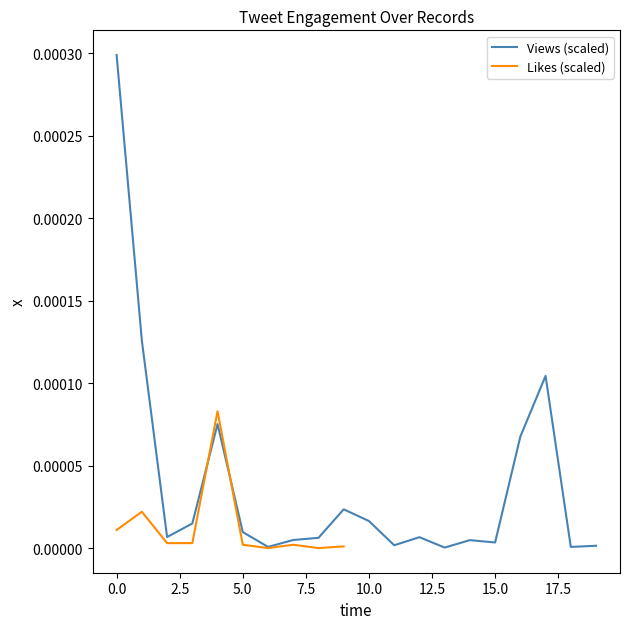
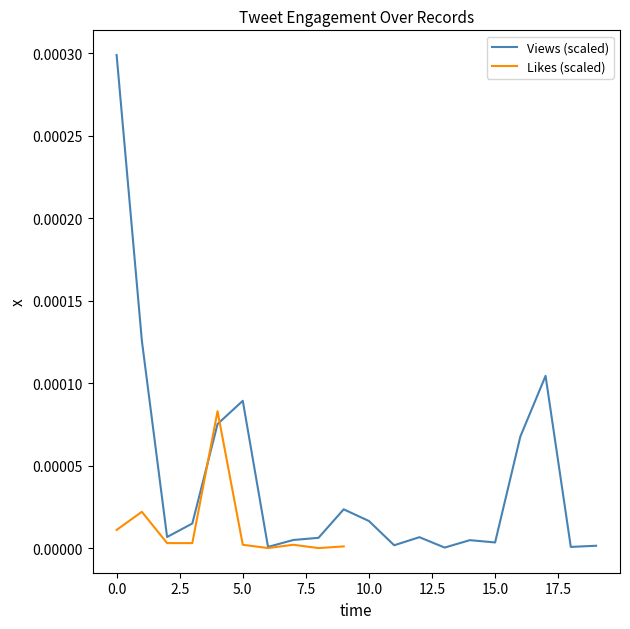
Views (scaled), 5.0: 0.000010 -> 0.000089
